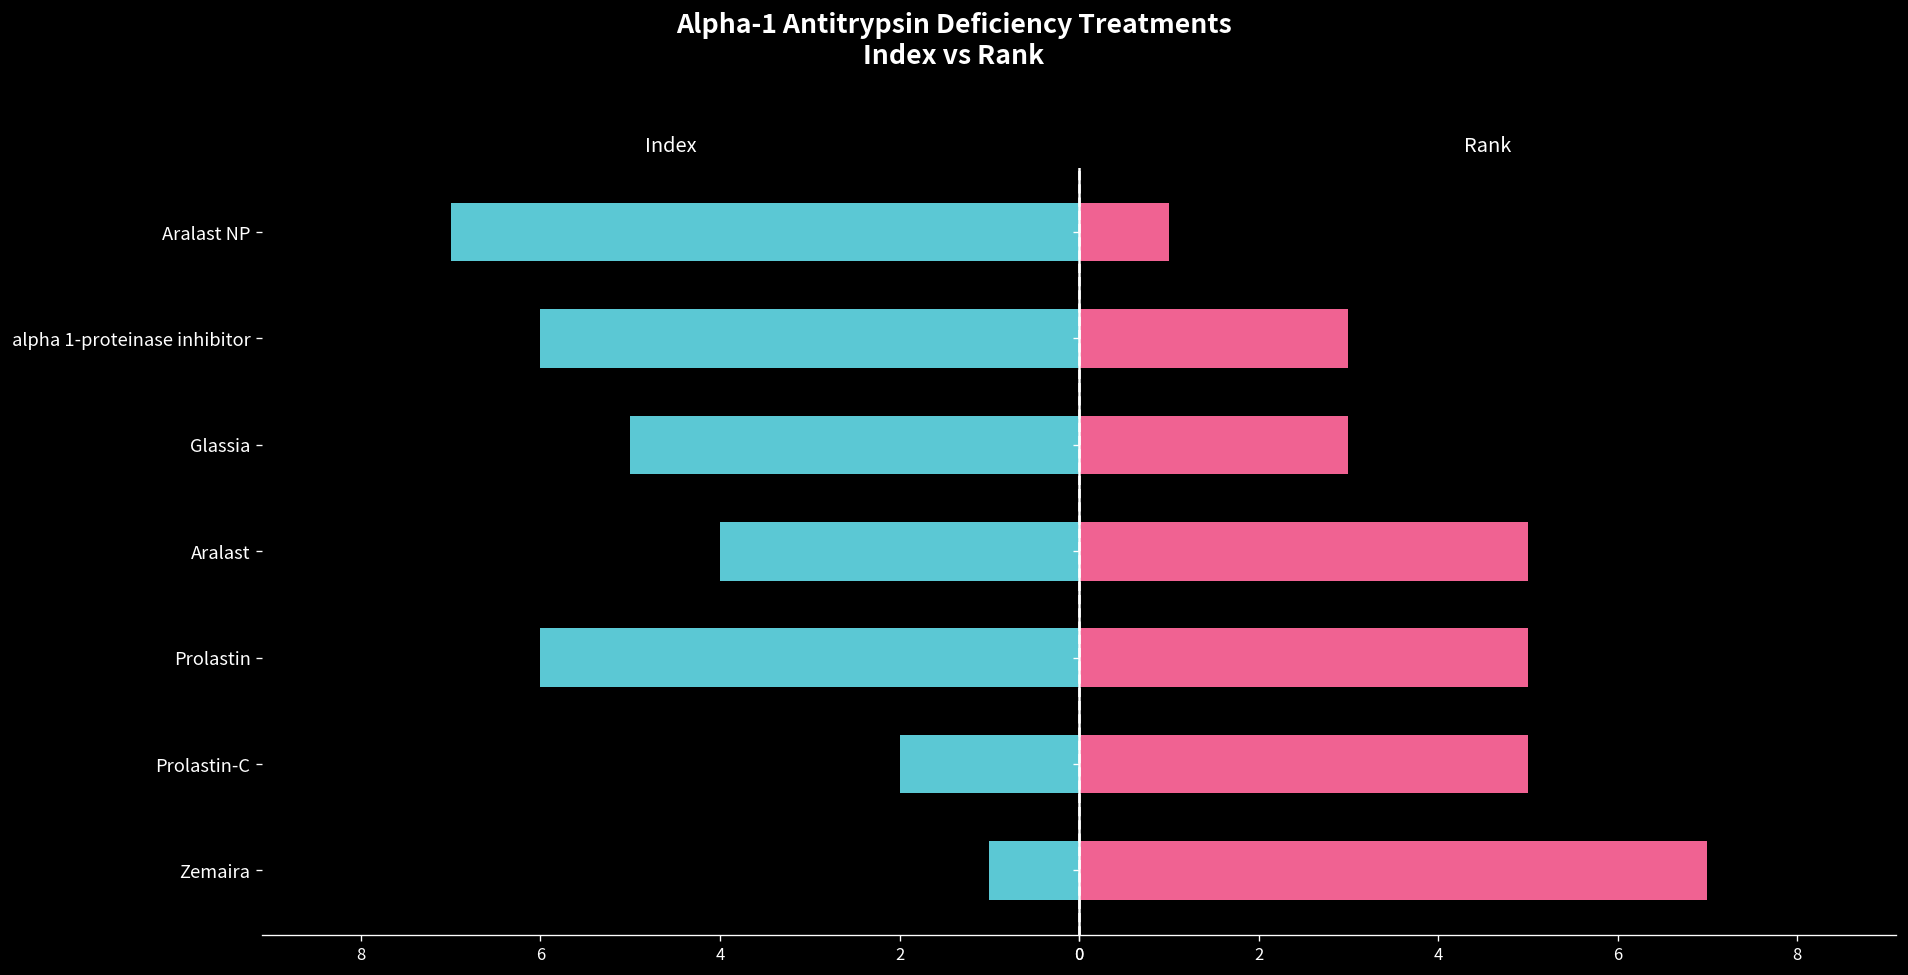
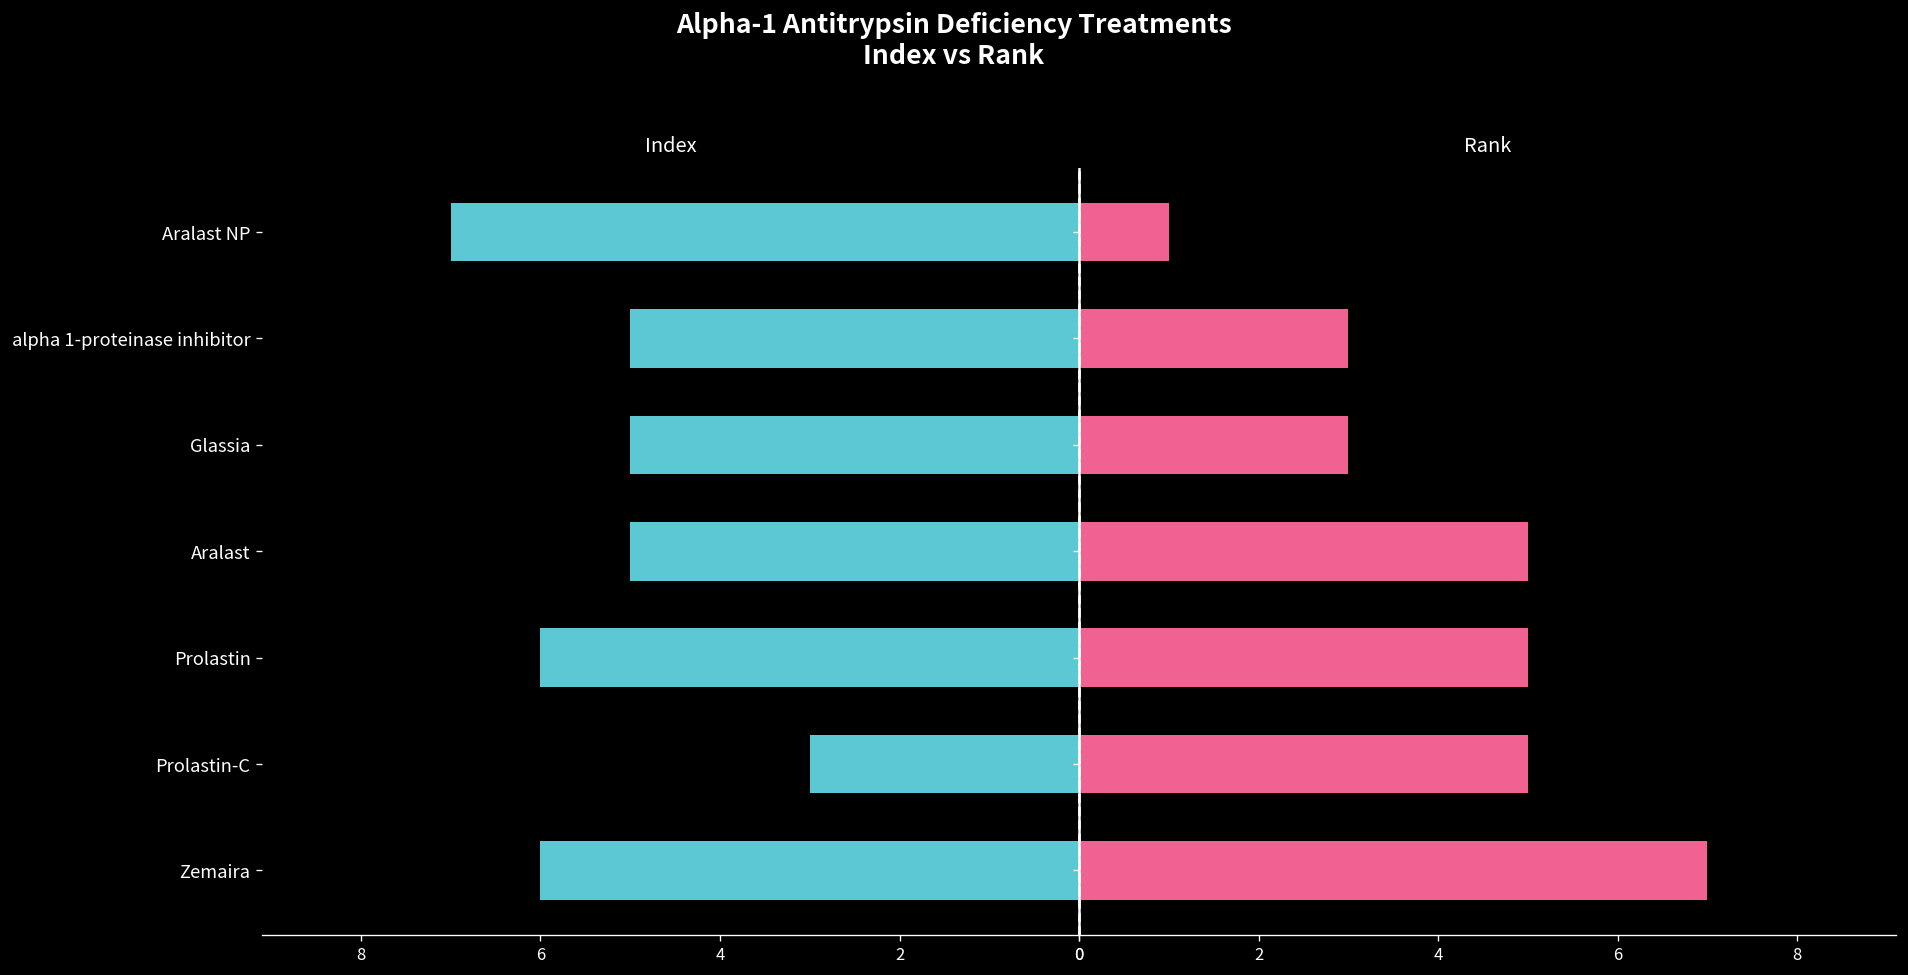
Index, alpha 1-proteinase inhibitor: 6 -> 5
Index, Aralast: 4 -> 5
Index, Prolastin-C: 2 -> 3
Index, Zemaira: 1 -> 6
